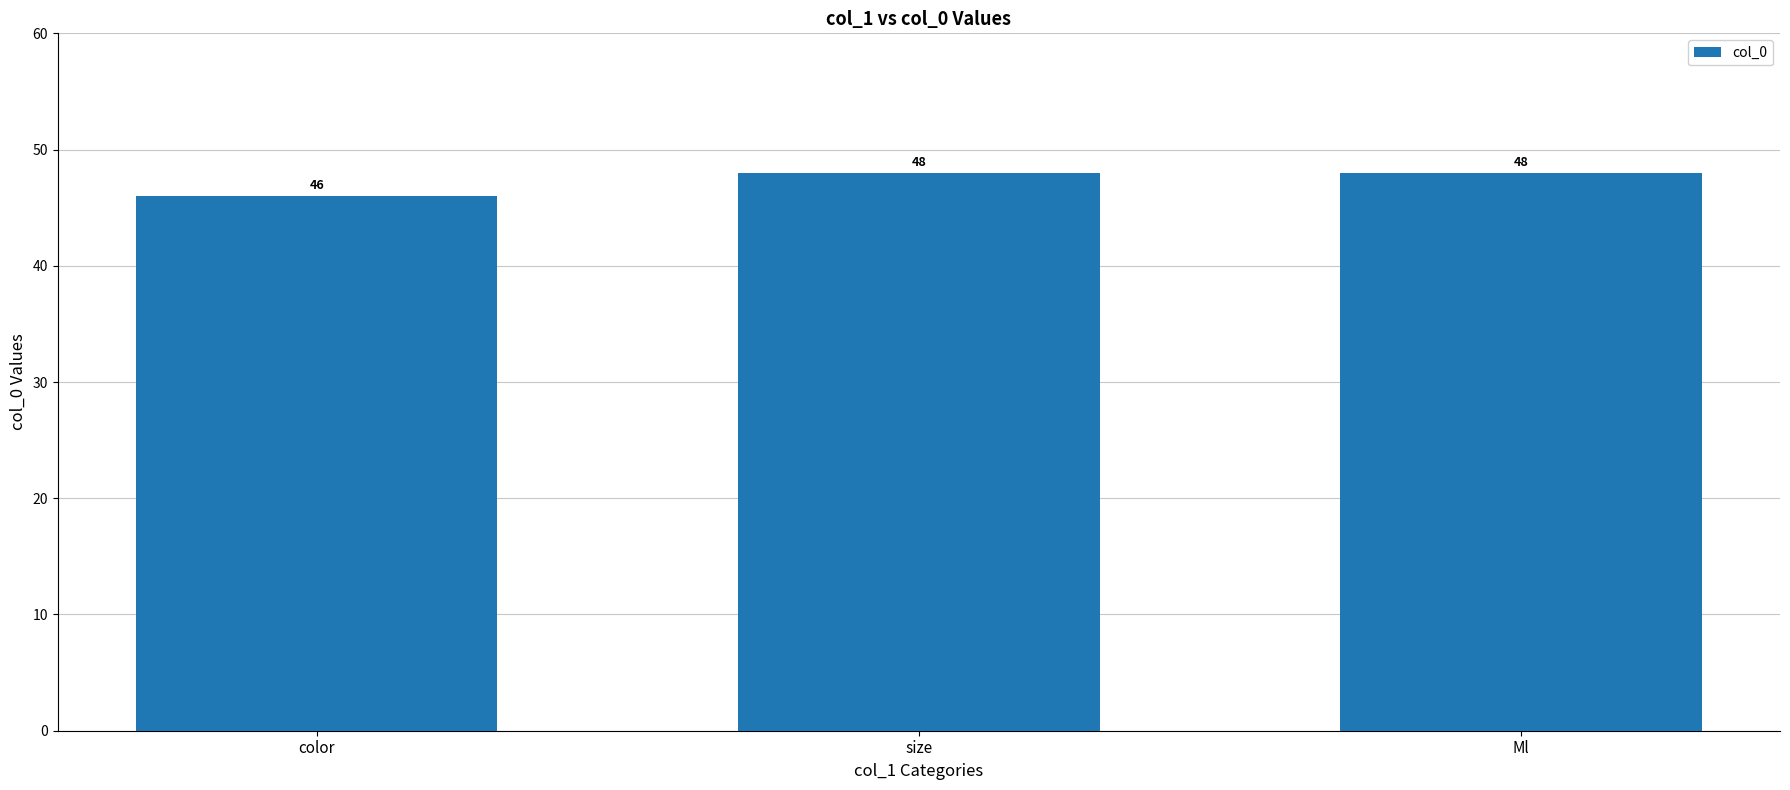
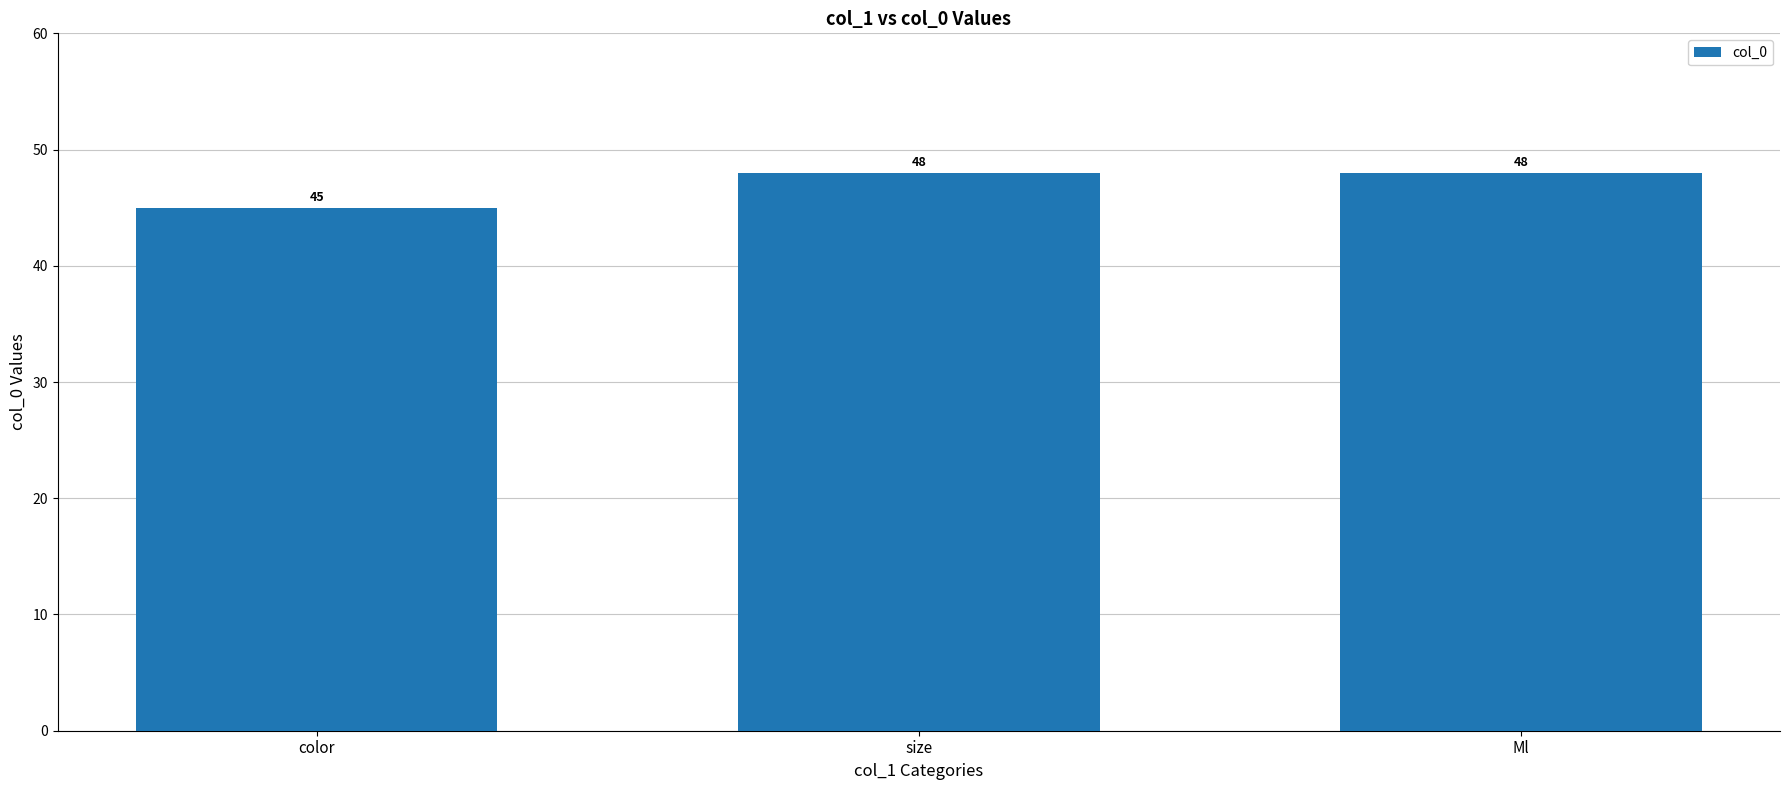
color: 46 -> 45
